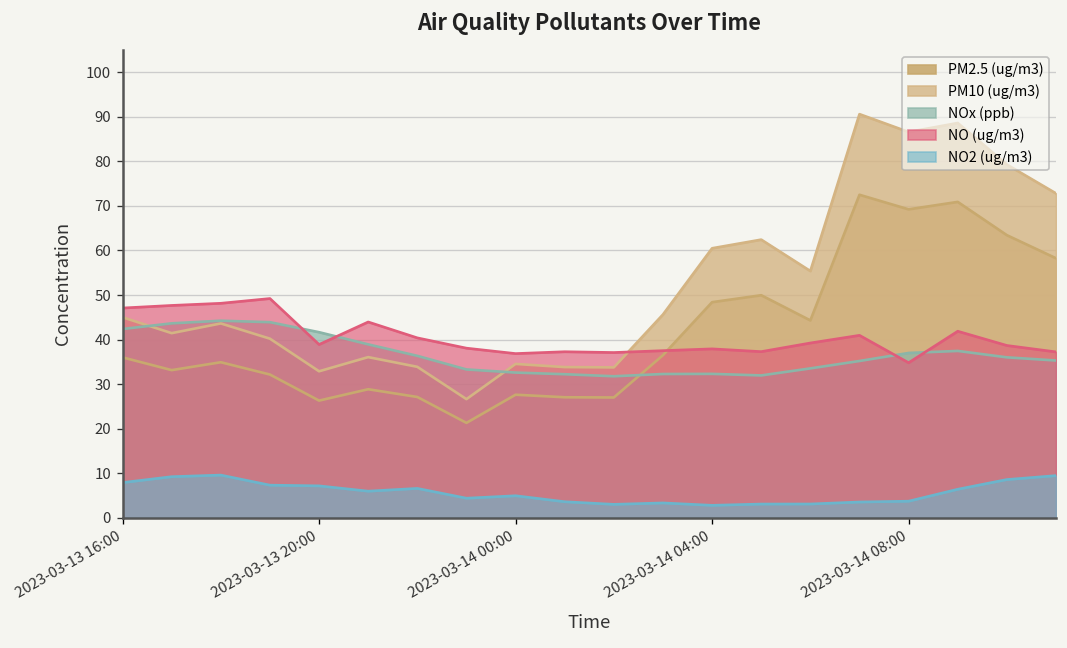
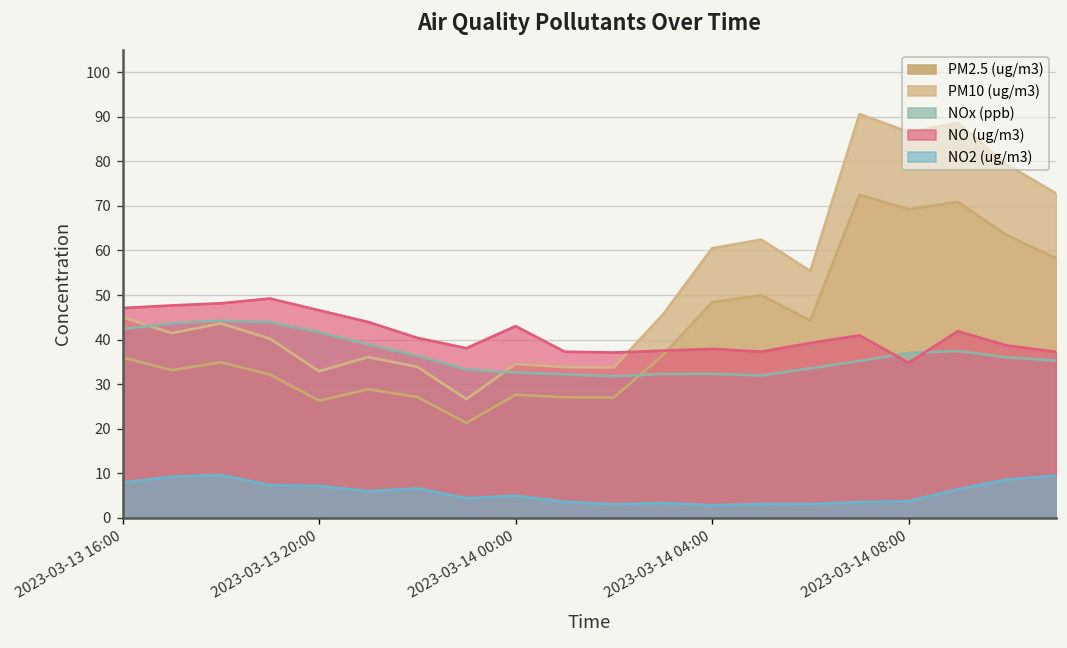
NO (ug/m3), 2023-03-13 20:00: 39 -> 47
NO (ug/m3), 2023-03-14 00:00: 37 -> 43
